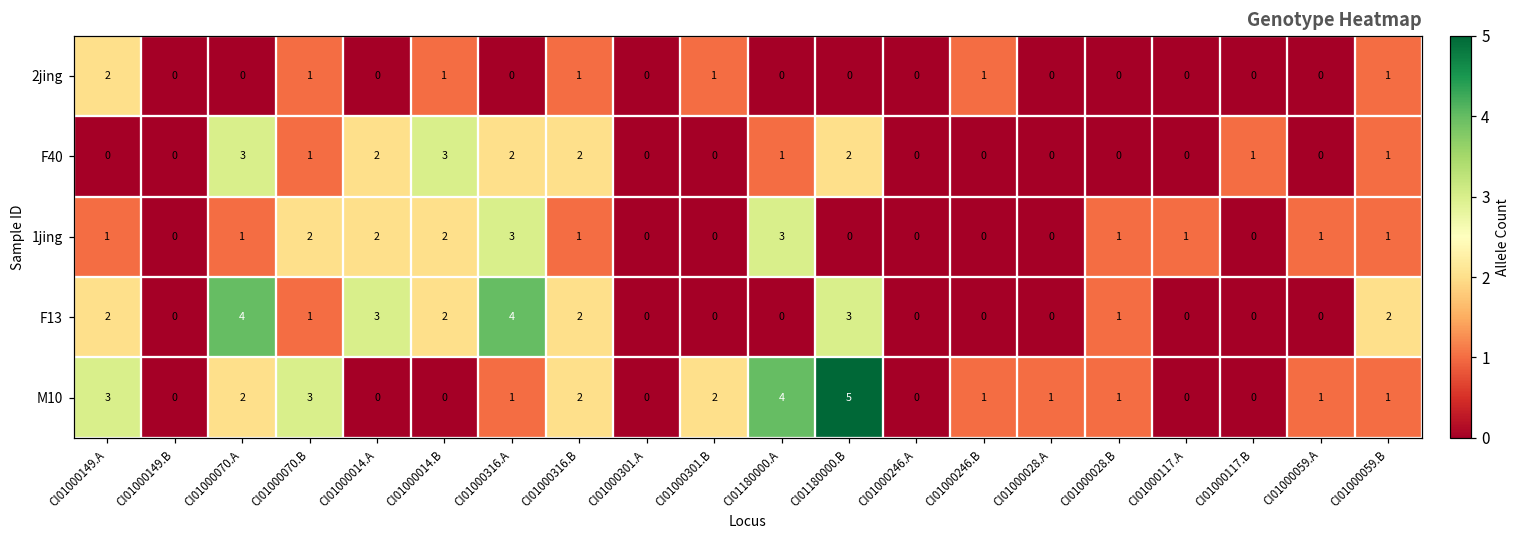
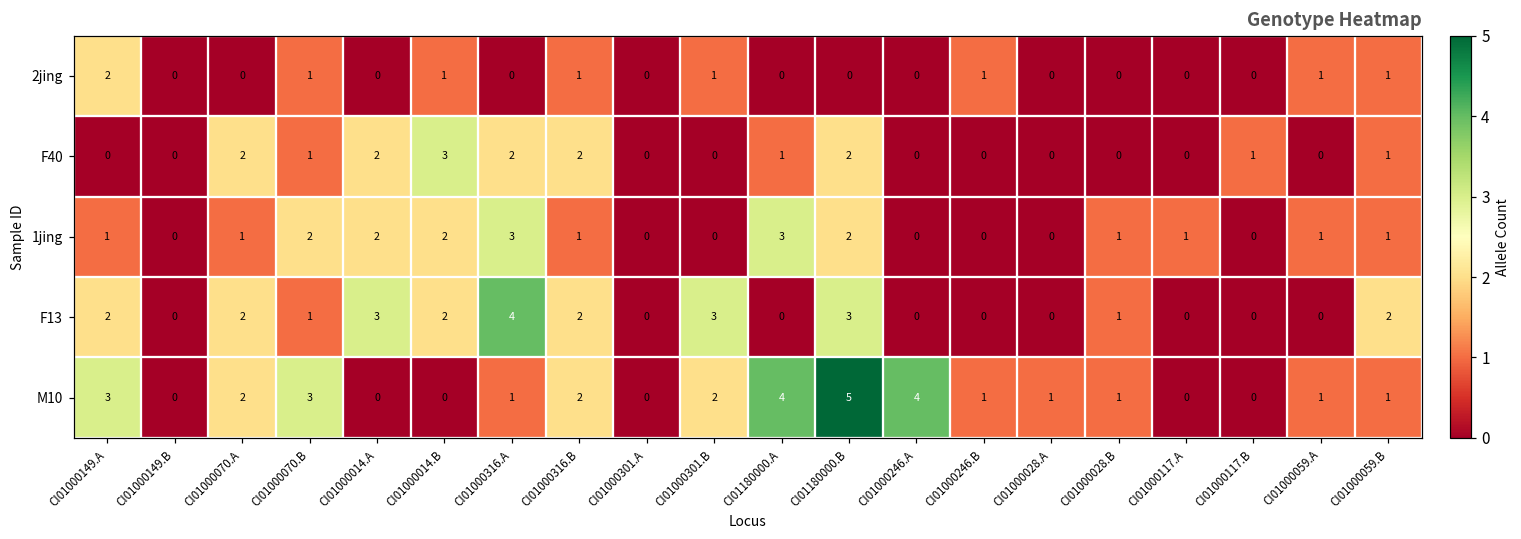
2jing, CI01000059.A: 0 -> 1
F40, CI01000070.A: 3 -> 2
1jing, CI01180000.B: 0 -> 2
F13, CI01000070.A: 4 -> 2
F13, CI01000301.B: 0 -> 3
M10, CI01000246.A: 0 -> 4
